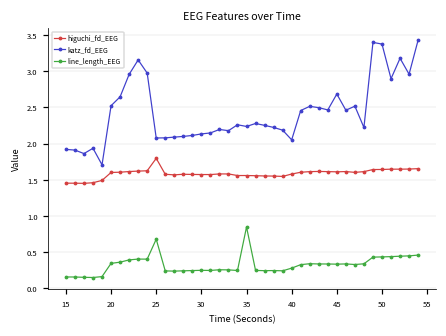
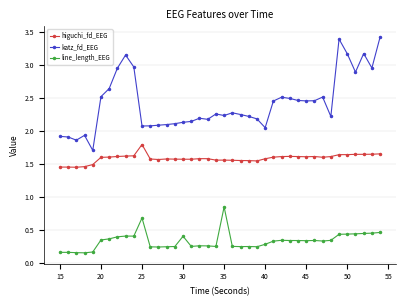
line_length_EEG, 30: 0.3 -> 0.4
katz_fd_EEG, 45: 2.7 -> 2.5
katz_fd_EEG, 50: 3.4 -> 3.2
